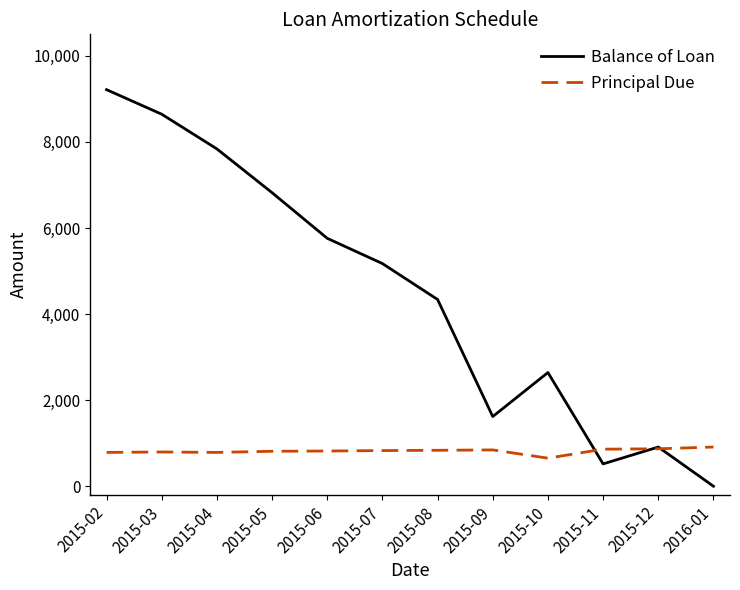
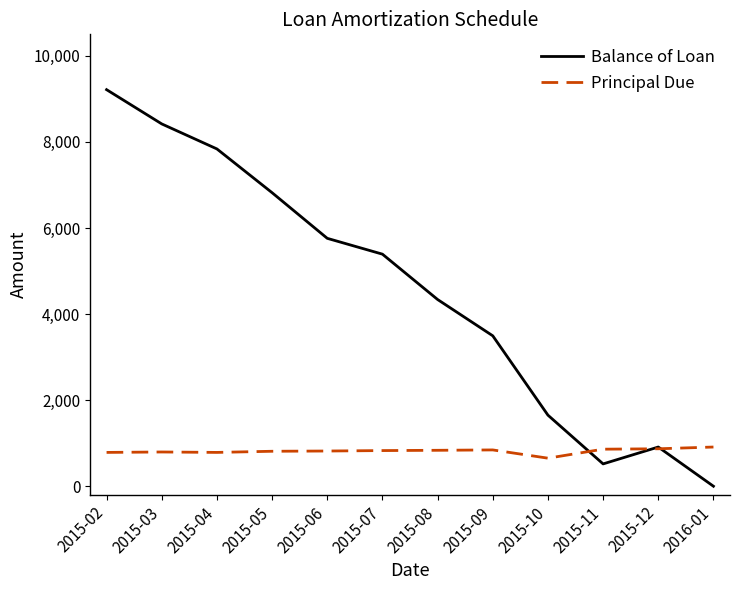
Balance of Loan, 2015-03: 8,600 -> 8,400
Balance of Loan, 2015-07: 5,200 -> 5,400
Balance of Loan, 2015-09: 1,600 -> 3,500
Balance of Loan, 2015-10: 2,600 -> 1,700
